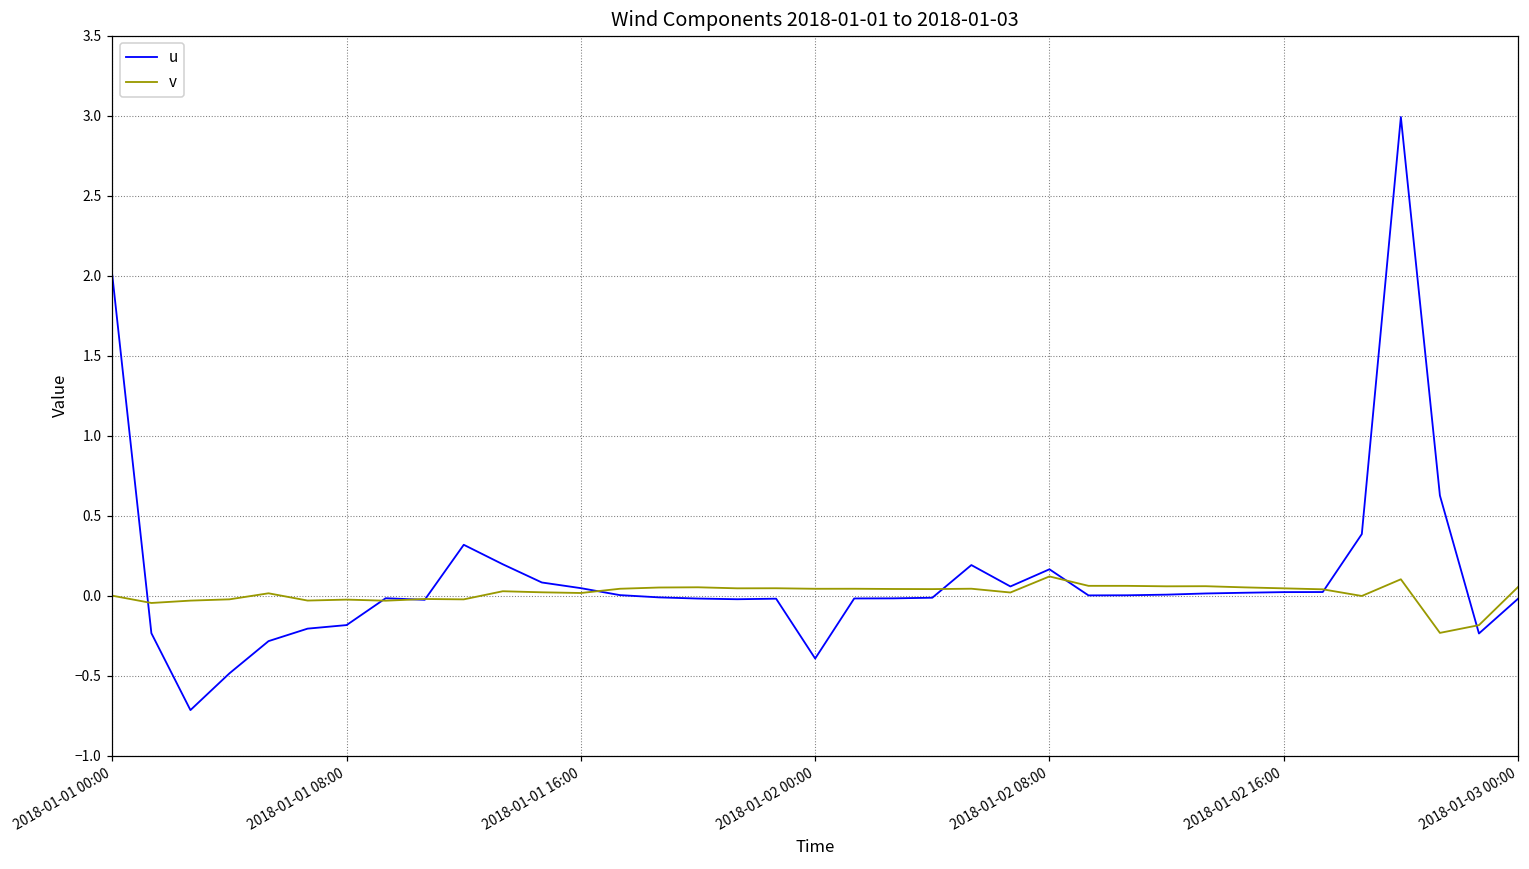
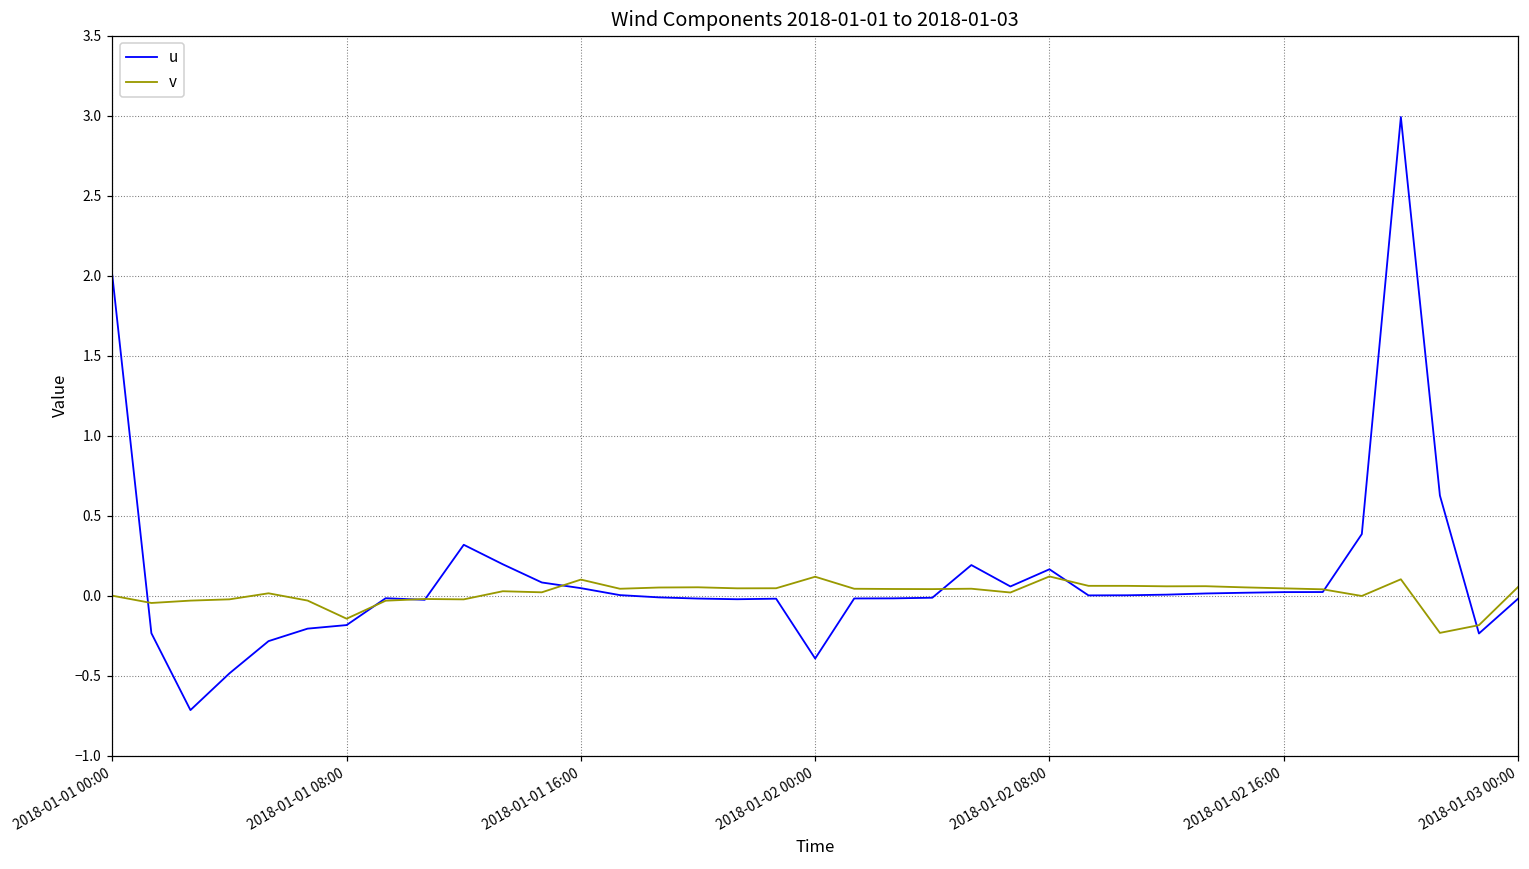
v, 2018-01-01 08:00: -0.02 -> -0.14
v, 2018-01-01 16:00: 0.02 -> 0.10
v, 2018-01-02 00:00: 0.04 -> 0.12
